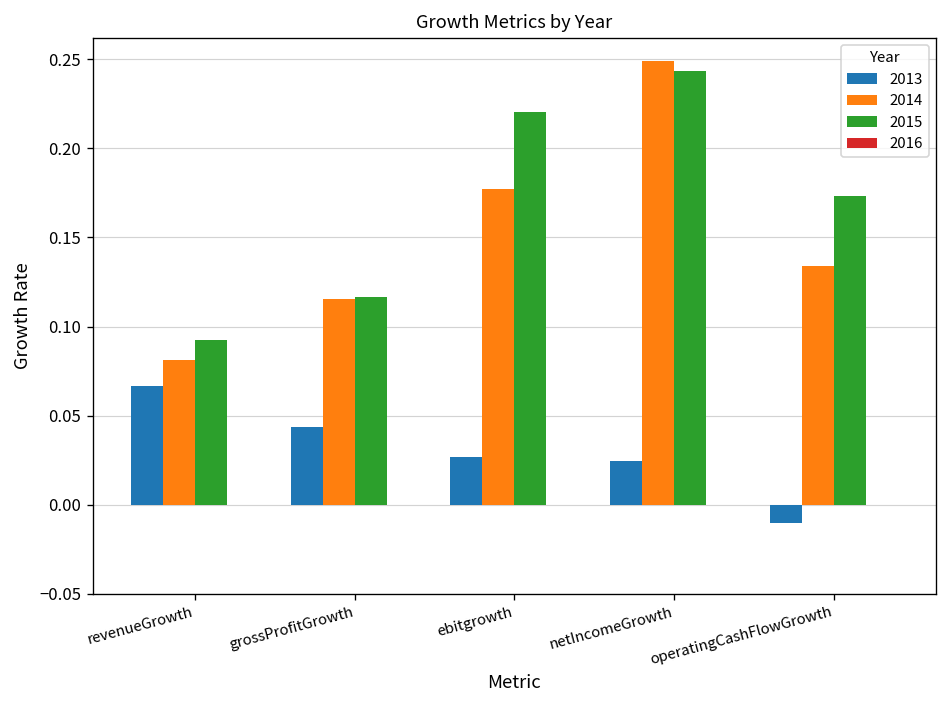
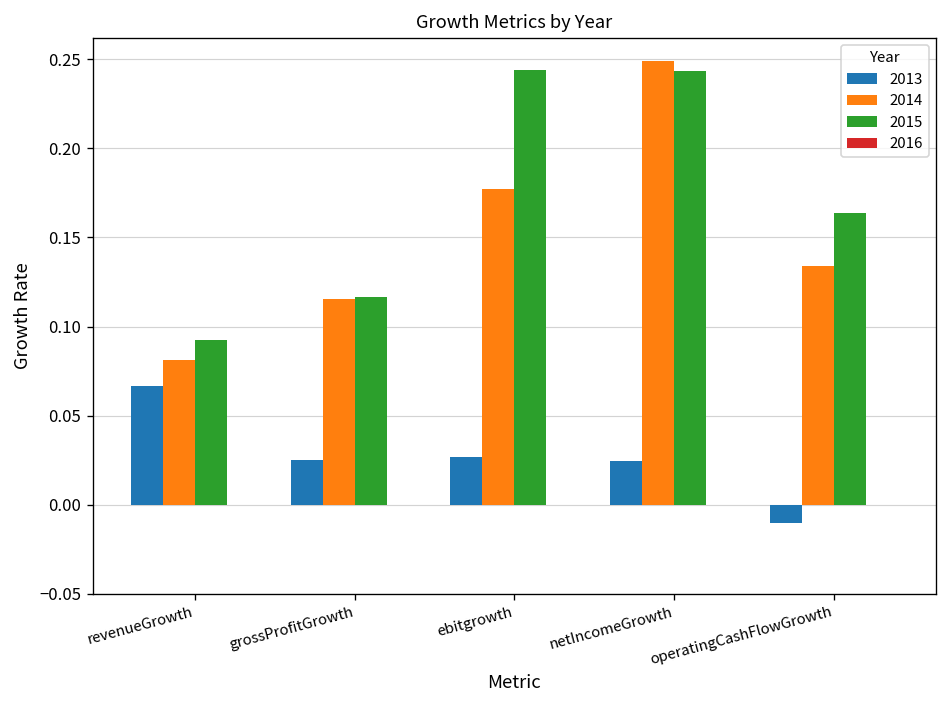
2013, grossProfitGrowth: 0.043 -> 0.025
2015, ebitgrowth: 0.220 -> 0.244
2015, operatingCashFlowGrowth: 0.173 -> 0.164
